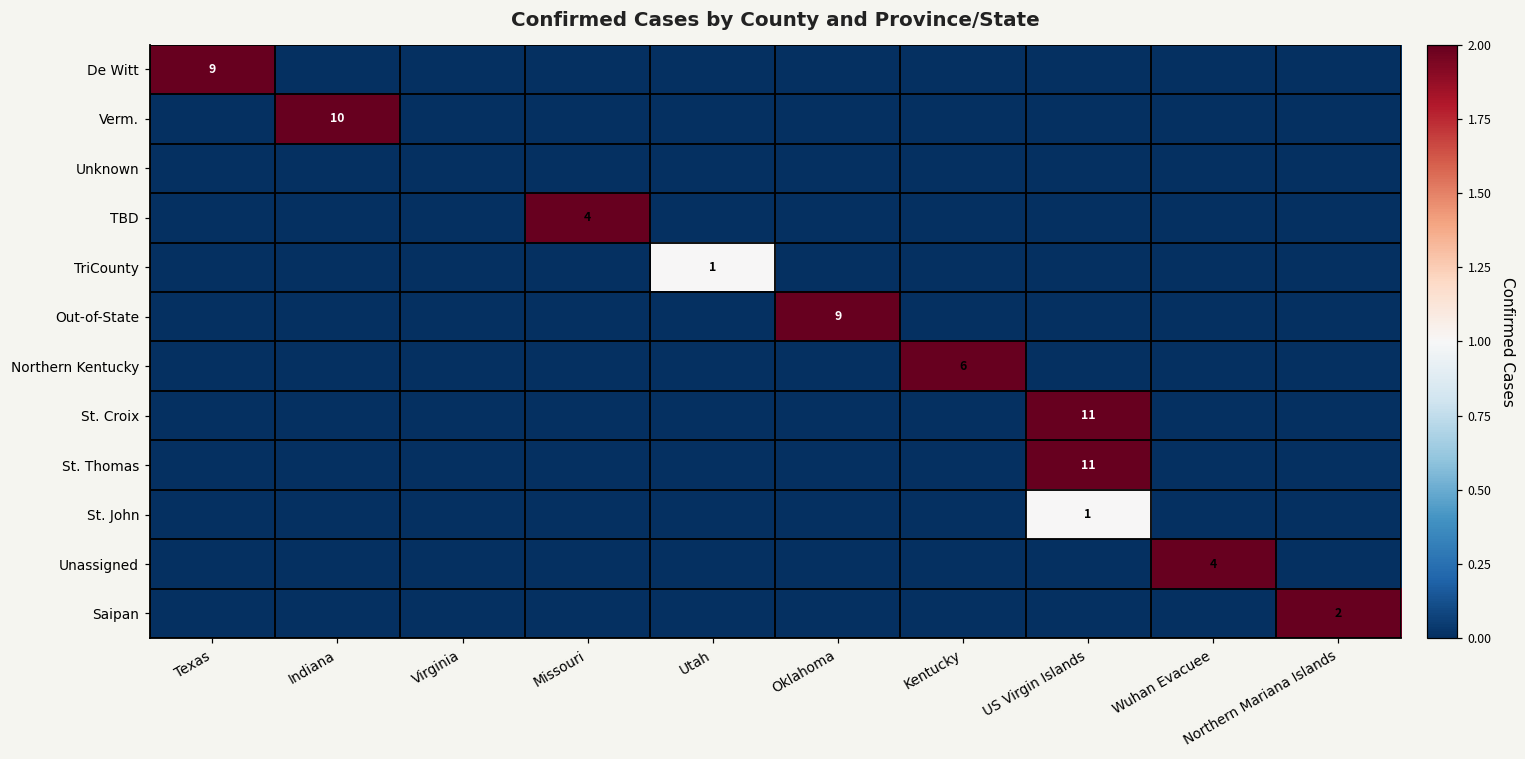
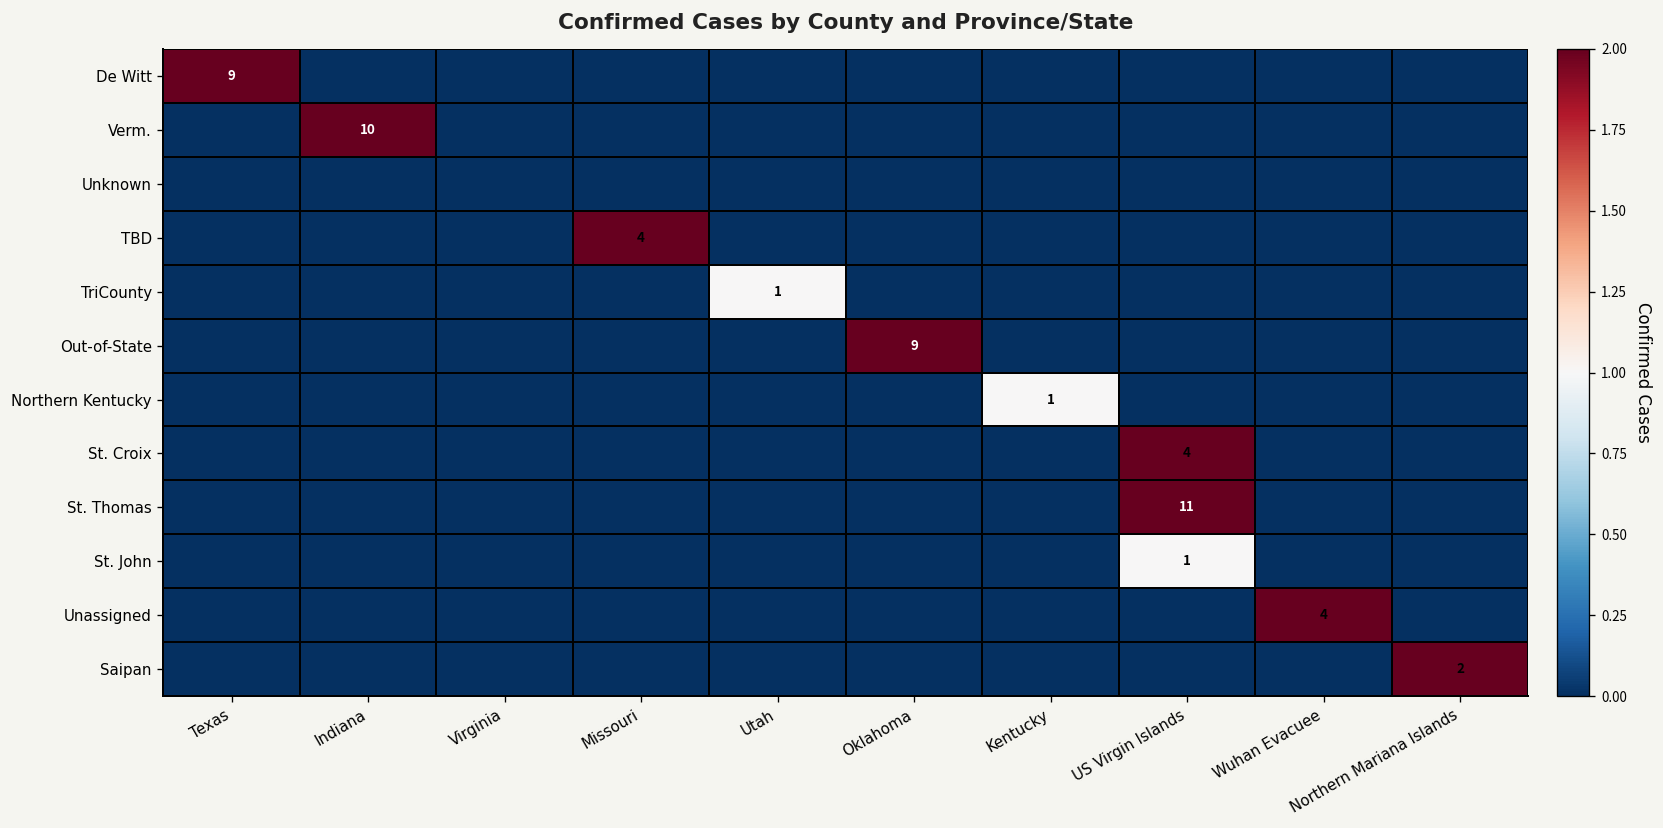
Northern Kentucky, Kentucky: 6 -> 1
St. Croix, US Virgin Islands: 11 -> 4
